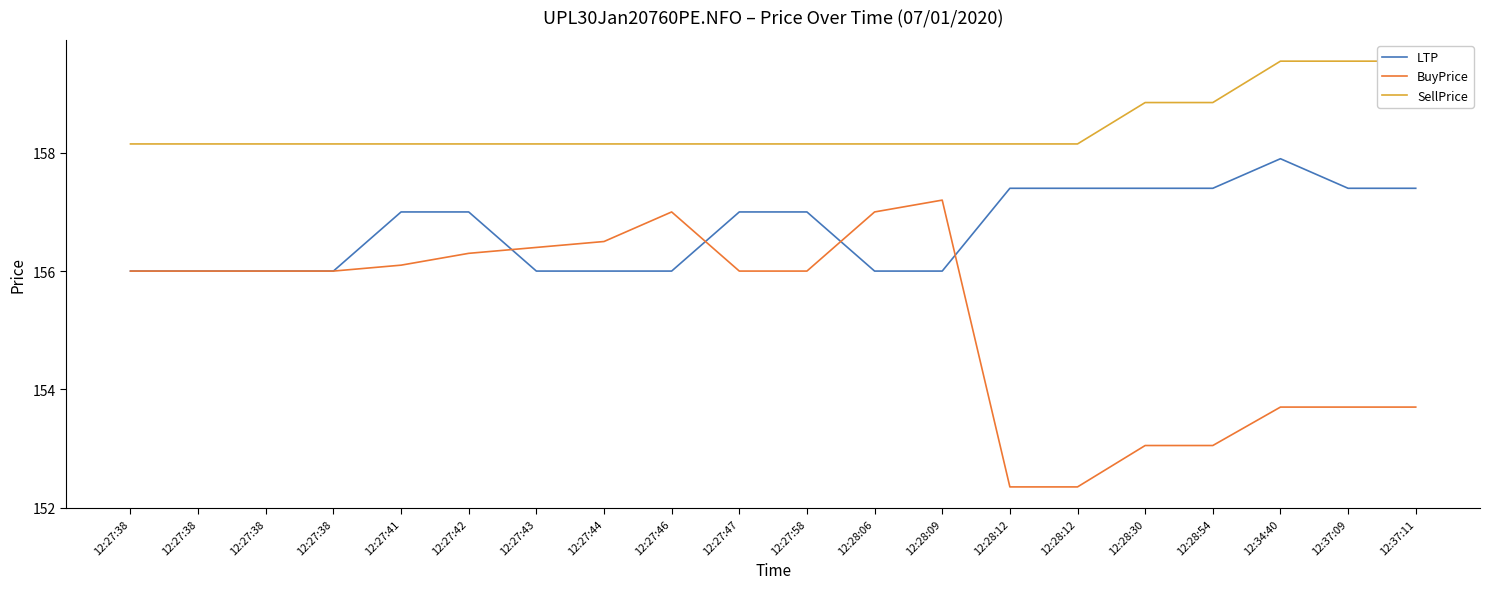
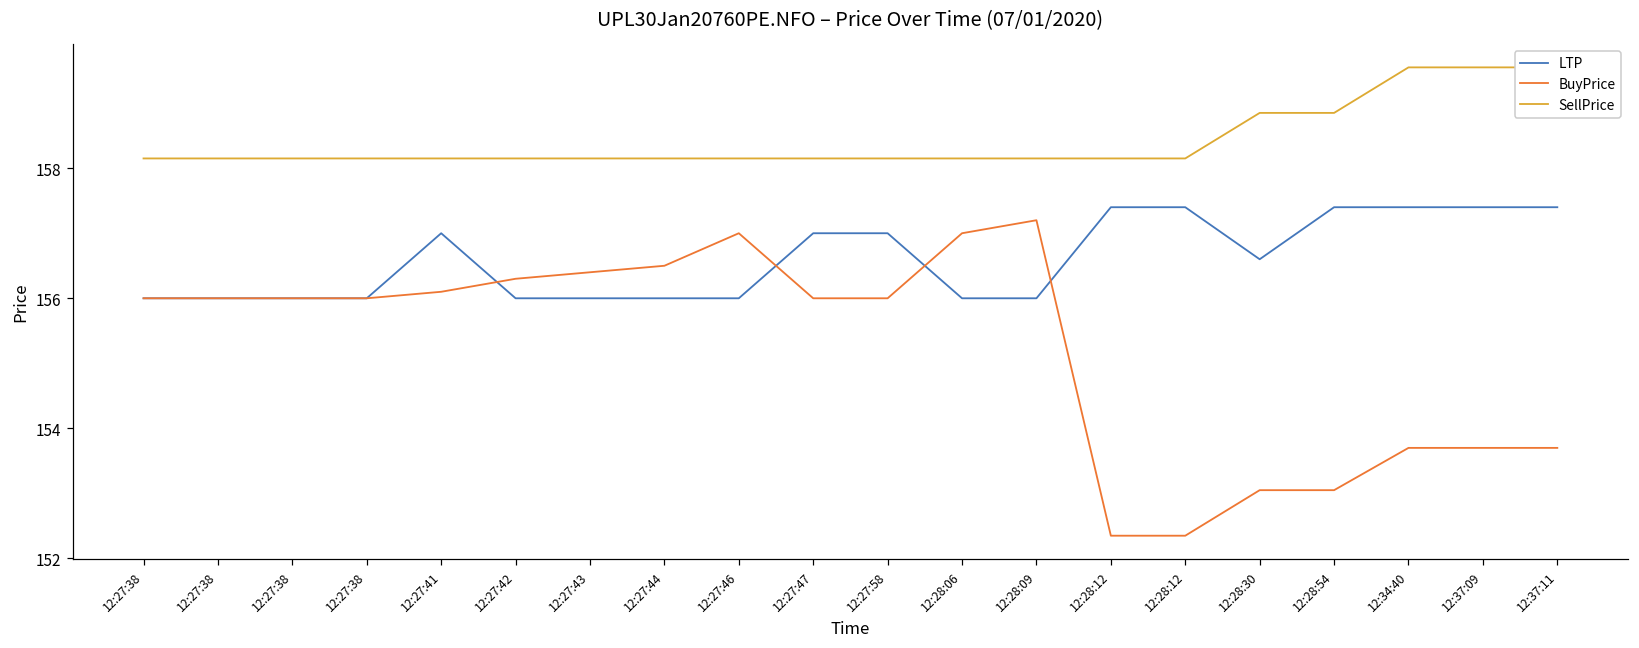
LTP, 12:27:42: 157 -> 156
LTP, 12:28:30: 157.4 -> 156.6
LTP, 12:34:40: 157.9 -> 157.4
